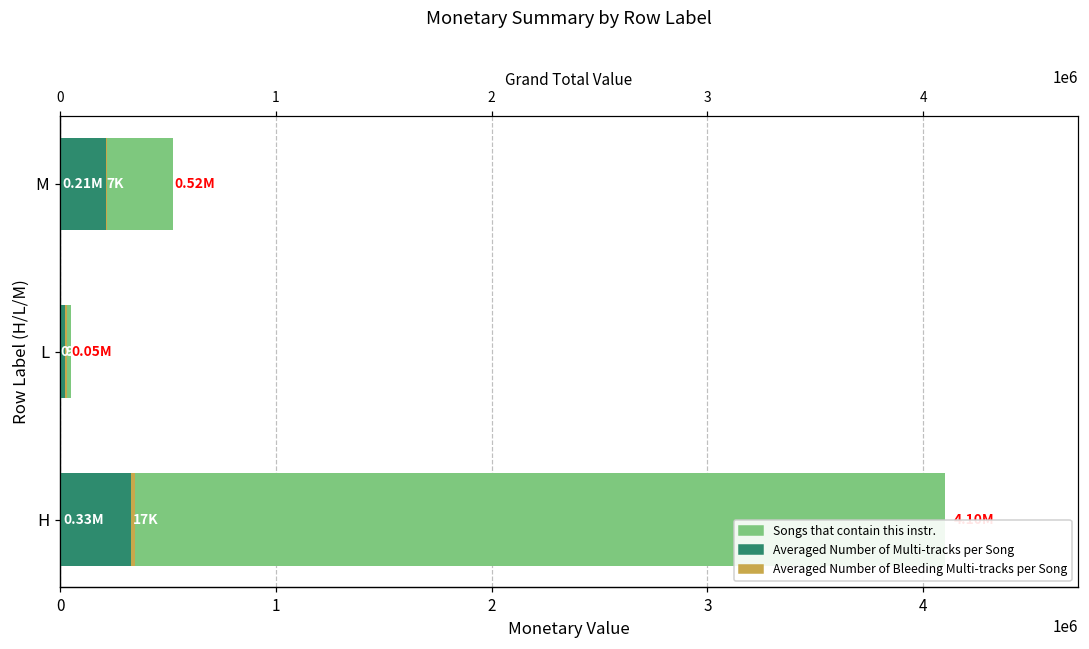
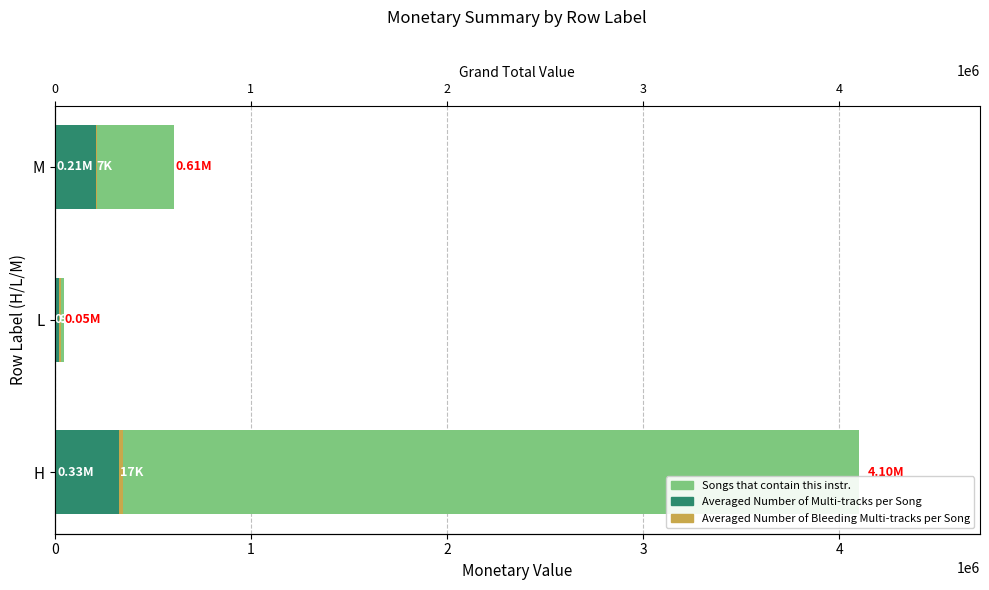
Songs that contain this instr., M: 0.52M -> 0.61M
